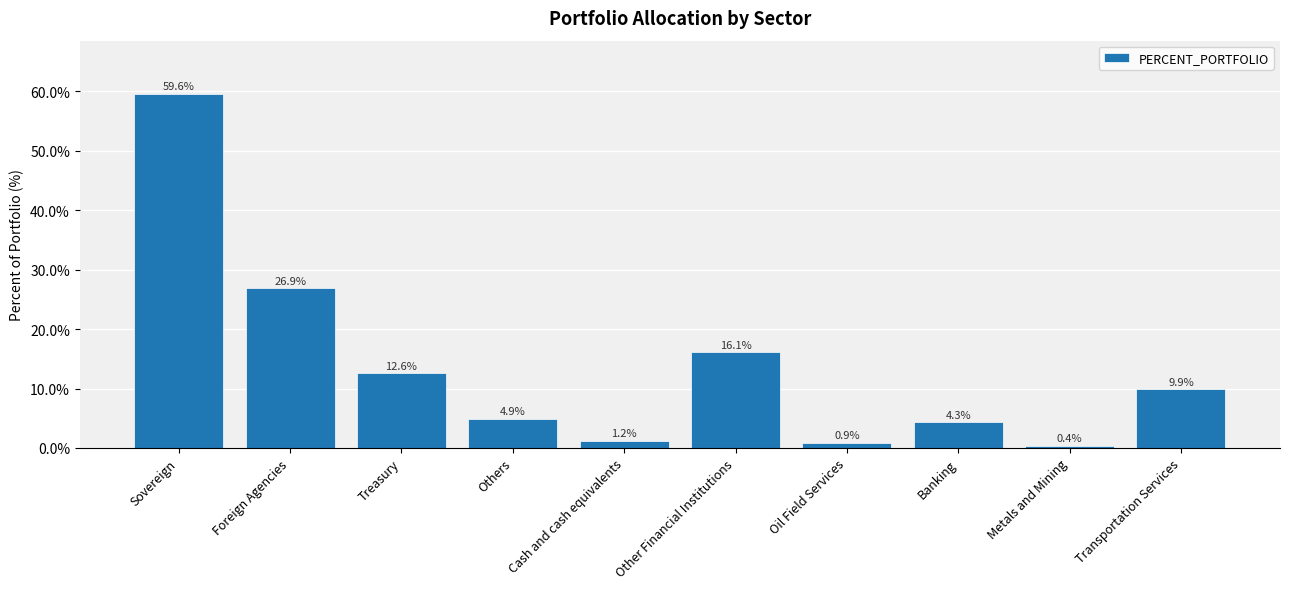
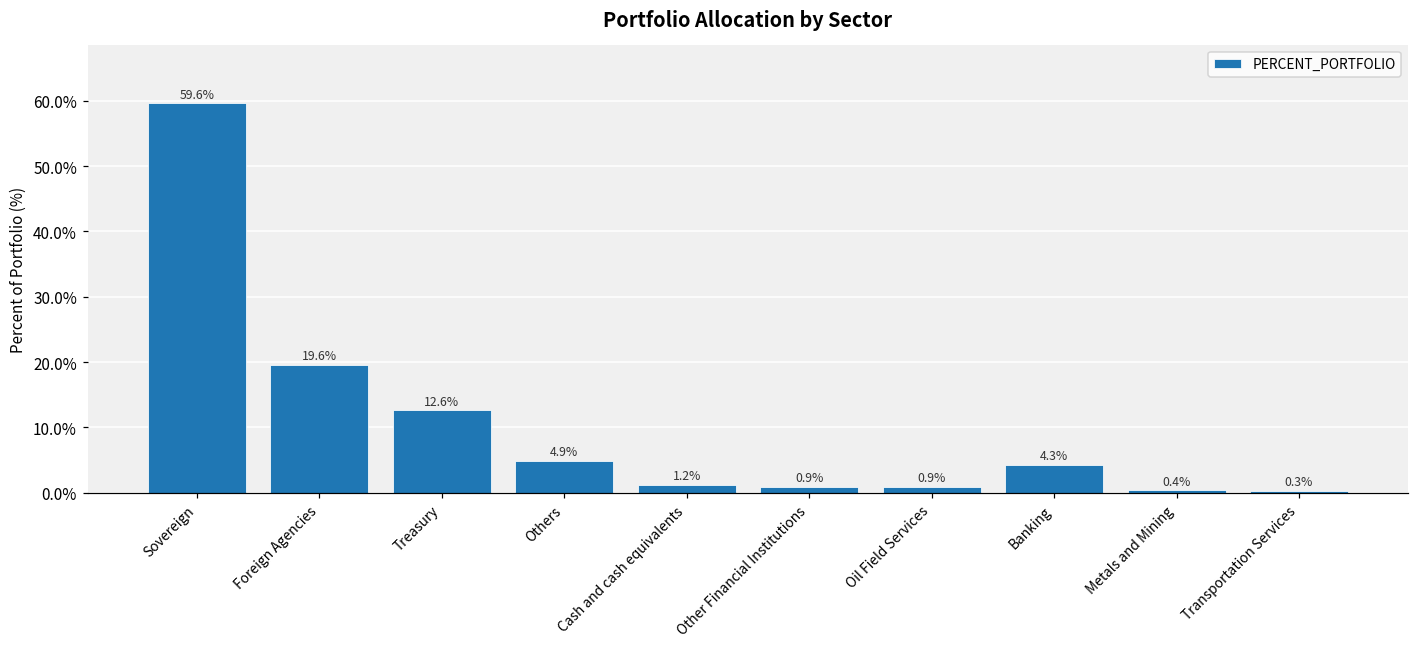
Foreign Agencies: 26.9% -> 19.6%
Other Financial Institutions: 16.1% -> 0.9%
Transportation Services: 9.9% -> 0.3%
